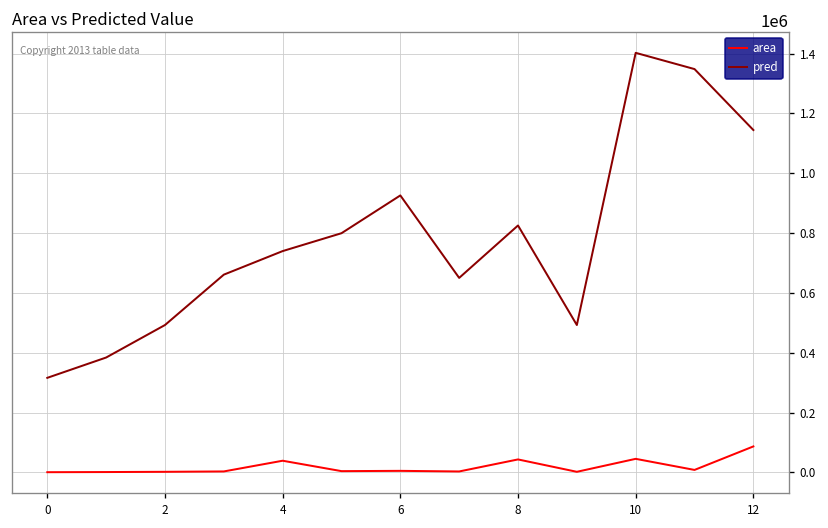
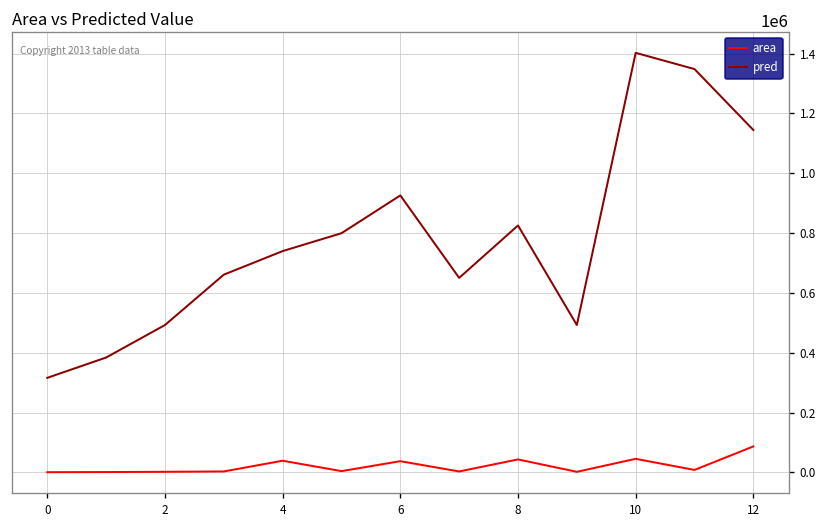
area, 6: 10000 -> 40000
